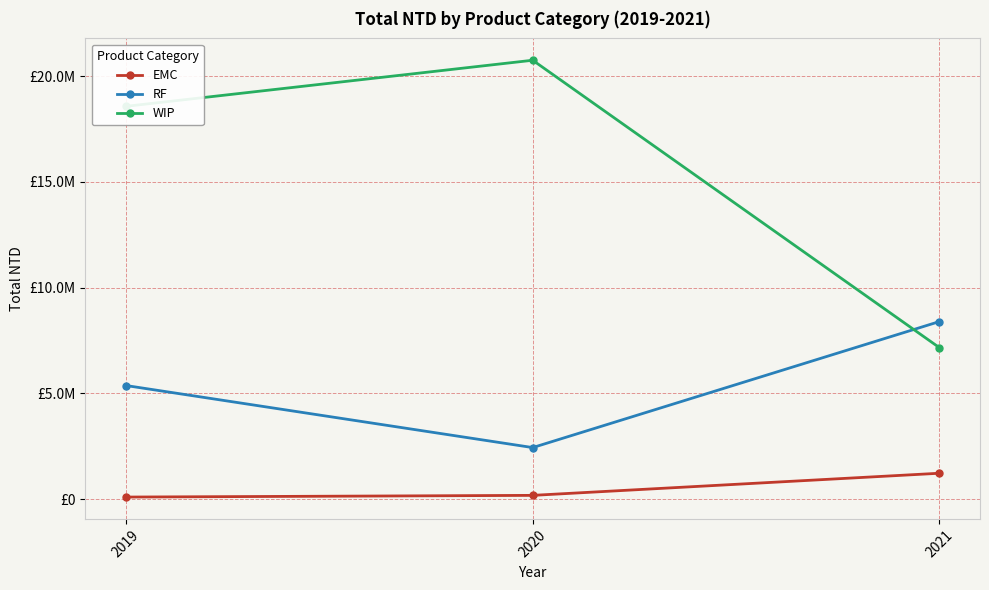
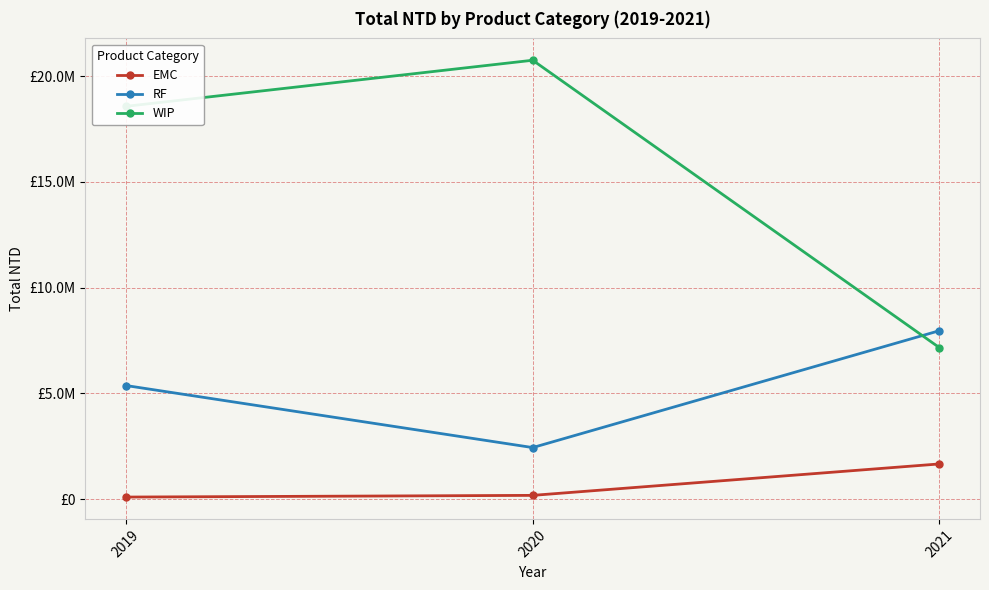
EMC, 2021: £1200000 -> £1700000
RF, 2021: £8400000 -> £8000000
